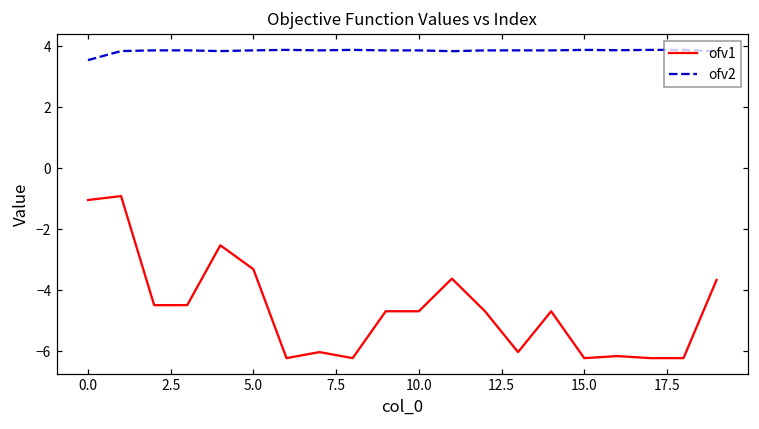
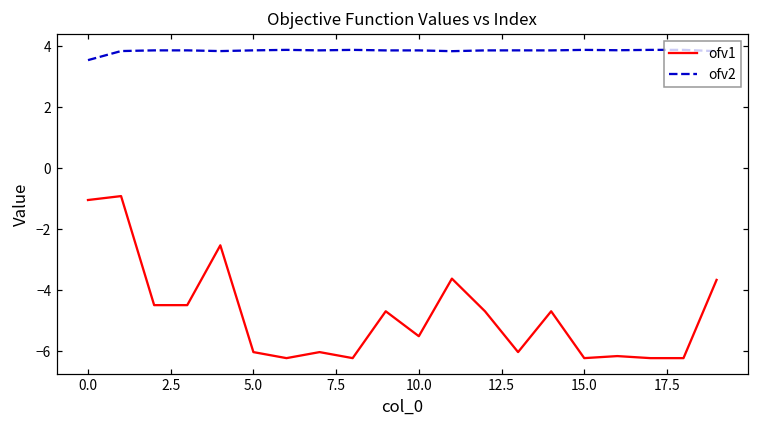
ofv1, 5.0: -3.3 -> -6.0
ofv1, 10.0: -4.7 -> -5.5
